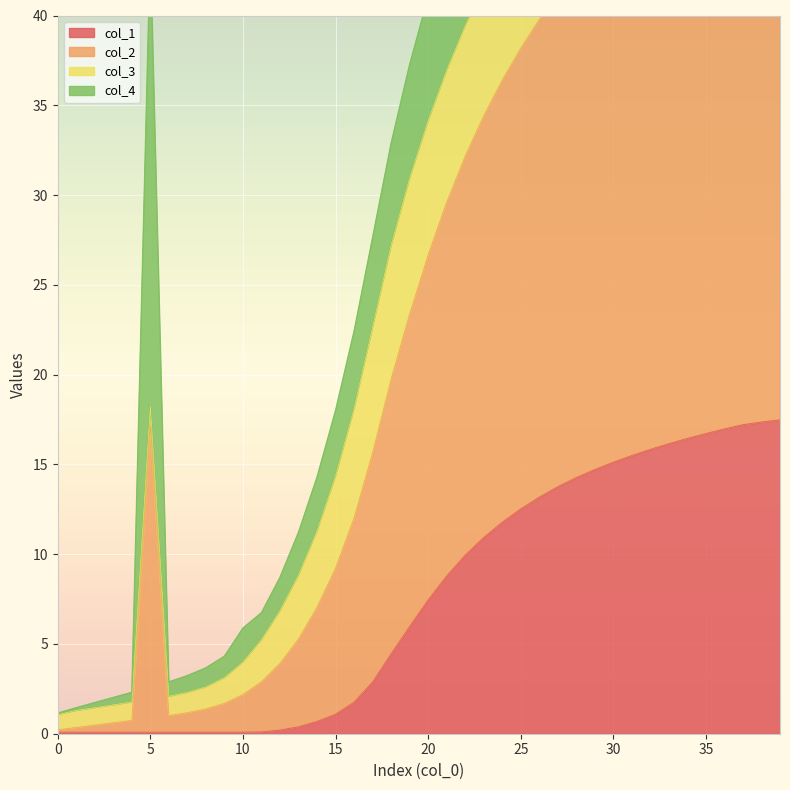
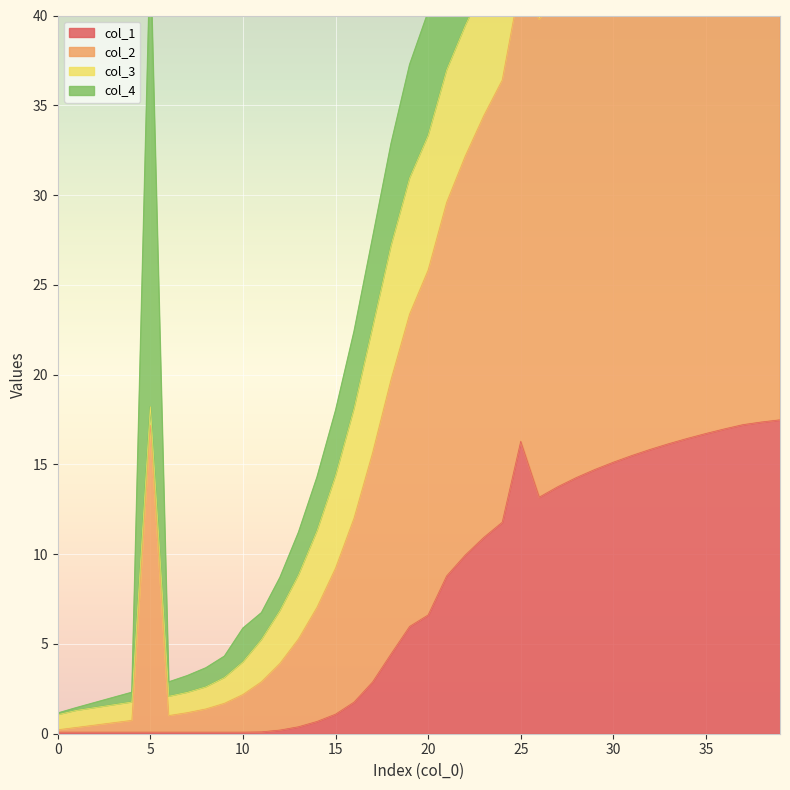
col_1, 20: 7.5 -> 6.6
col_1, 25: 12.5 -> 16.3
